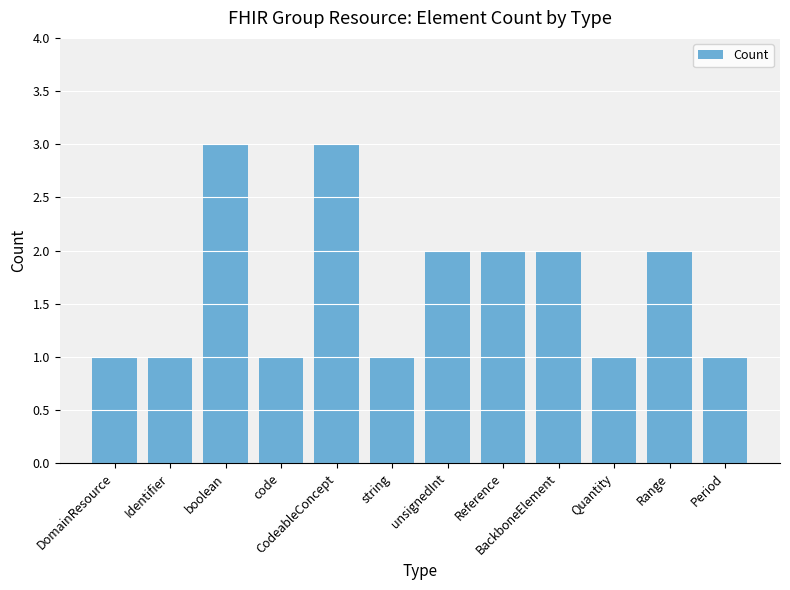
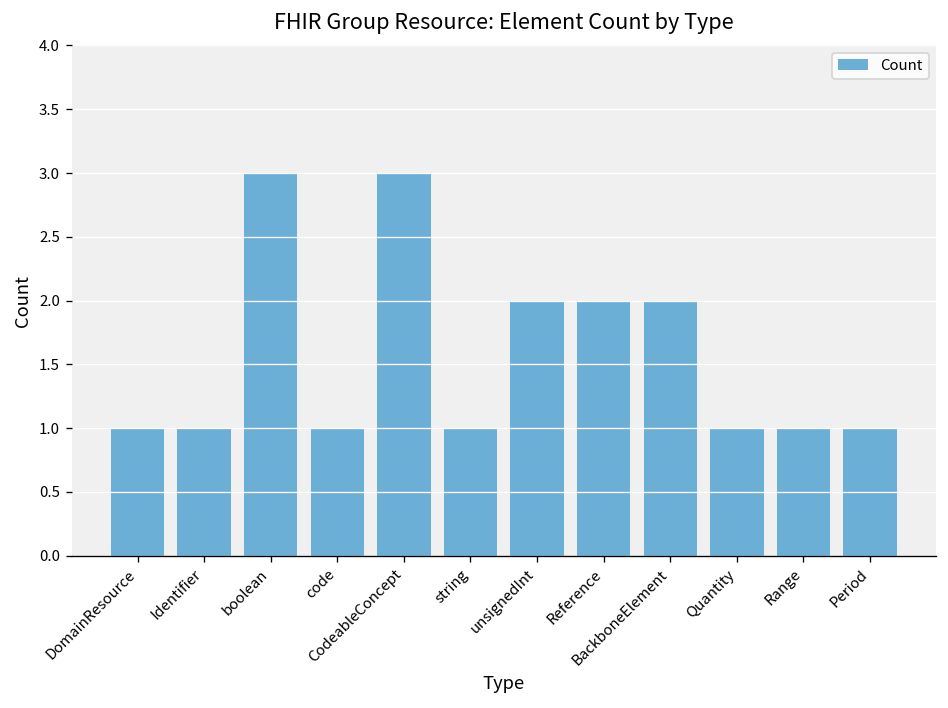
Range: 2 -> 1
